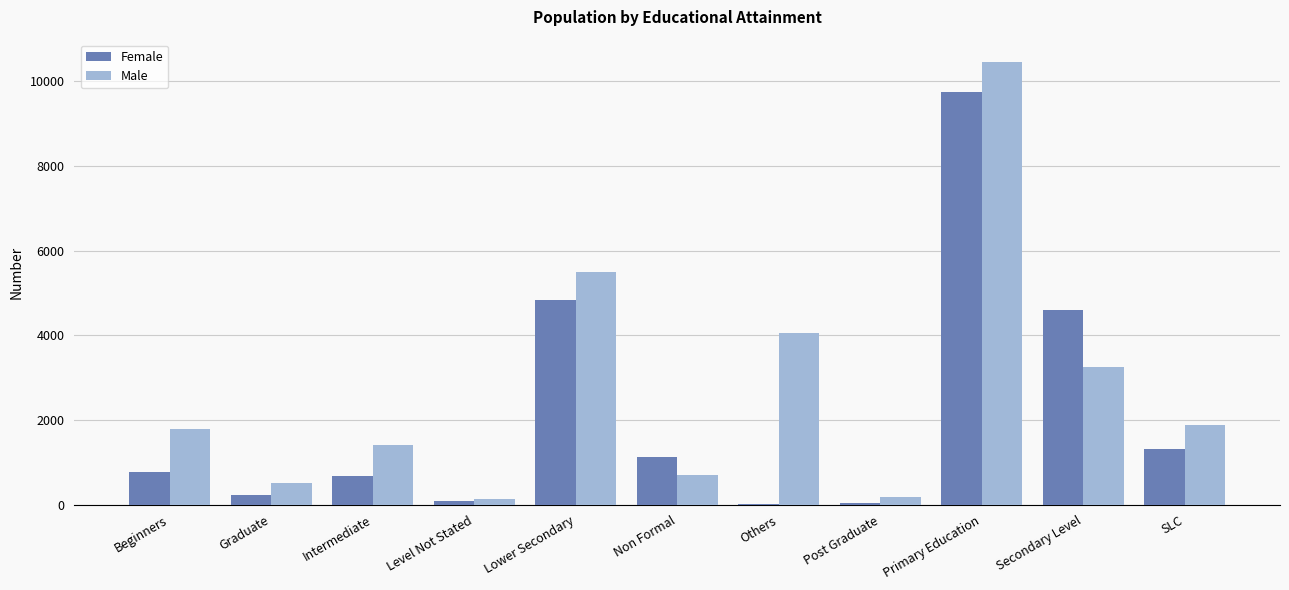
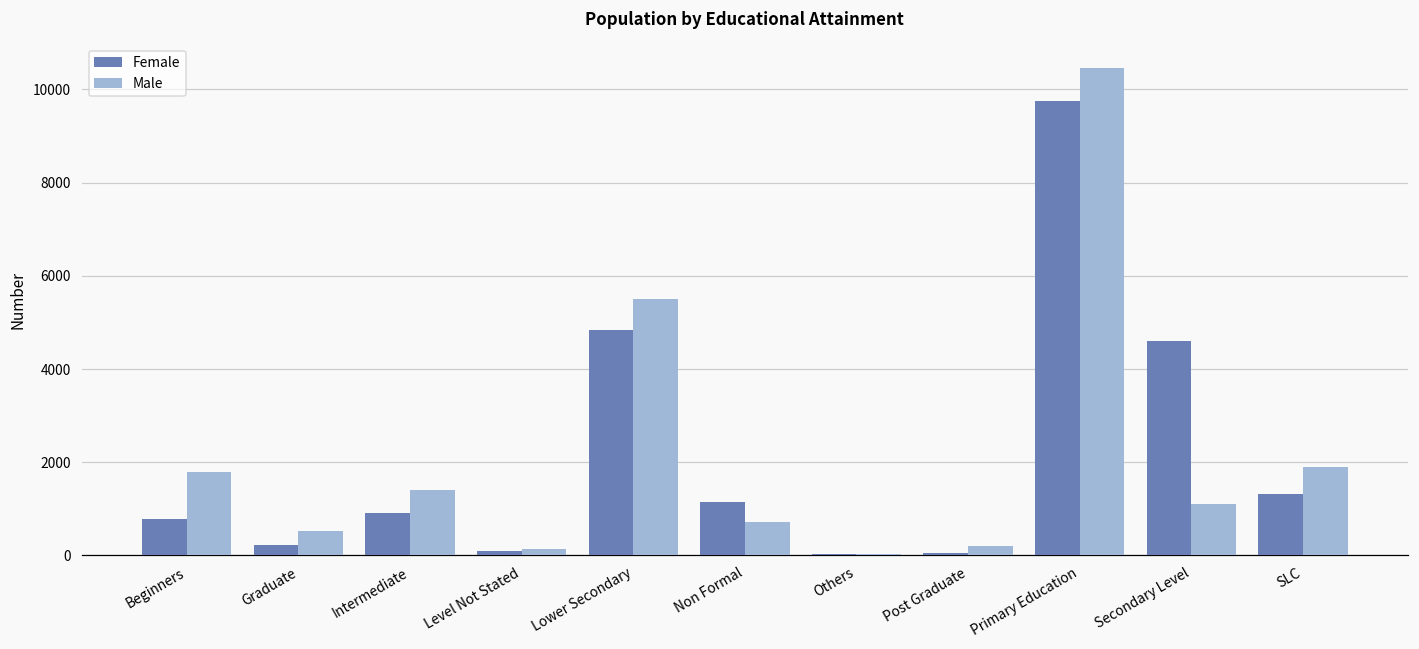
Female, Intermediate: 700 -> 900
Male, Others: 4100 -> 0
Male, Secondary Level: 3200 -> 1100
